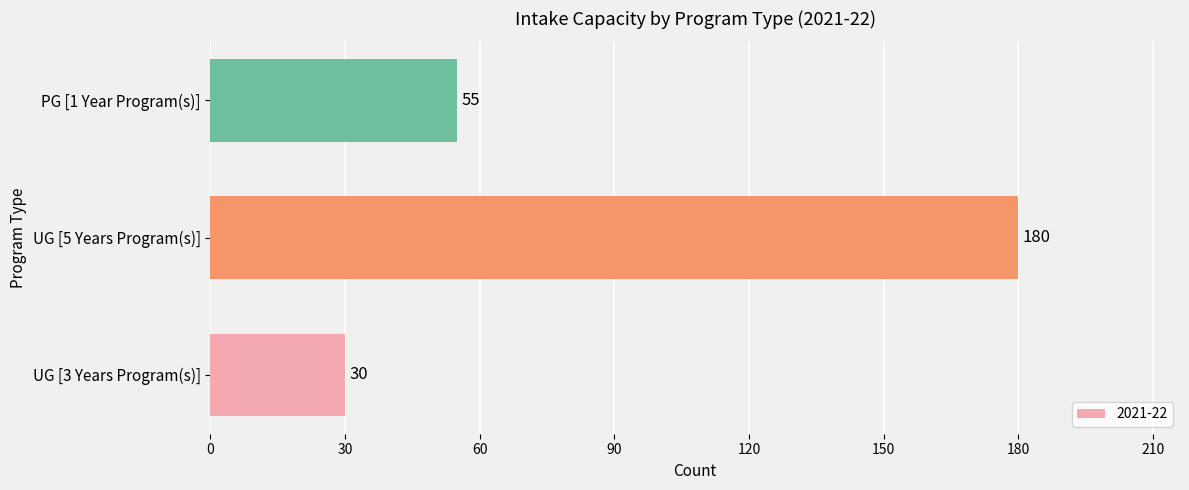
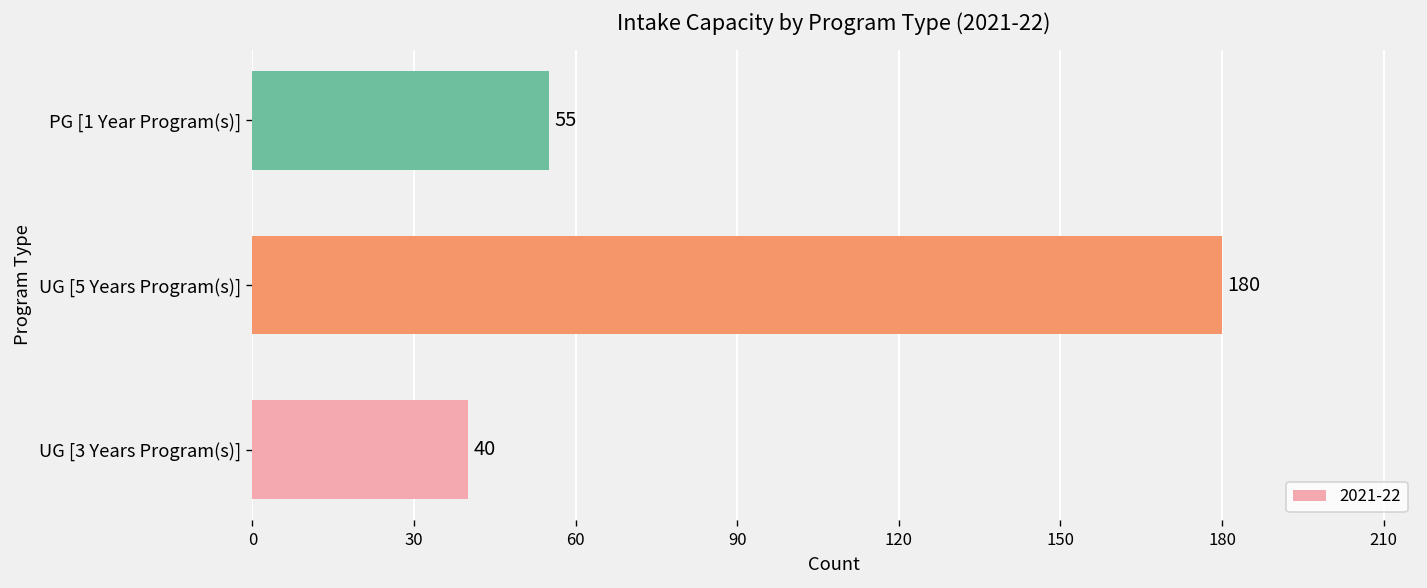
UG [3 Years Program(s)]: 30 -> 40
